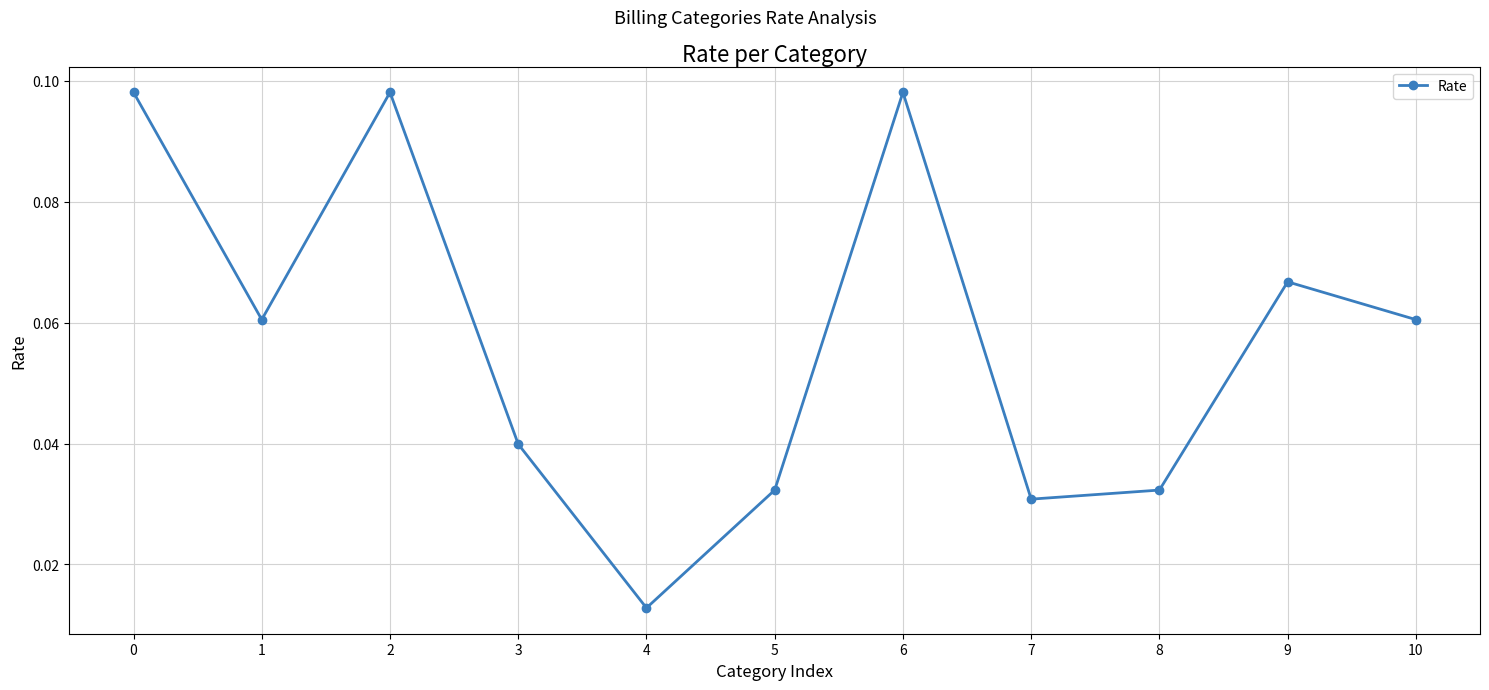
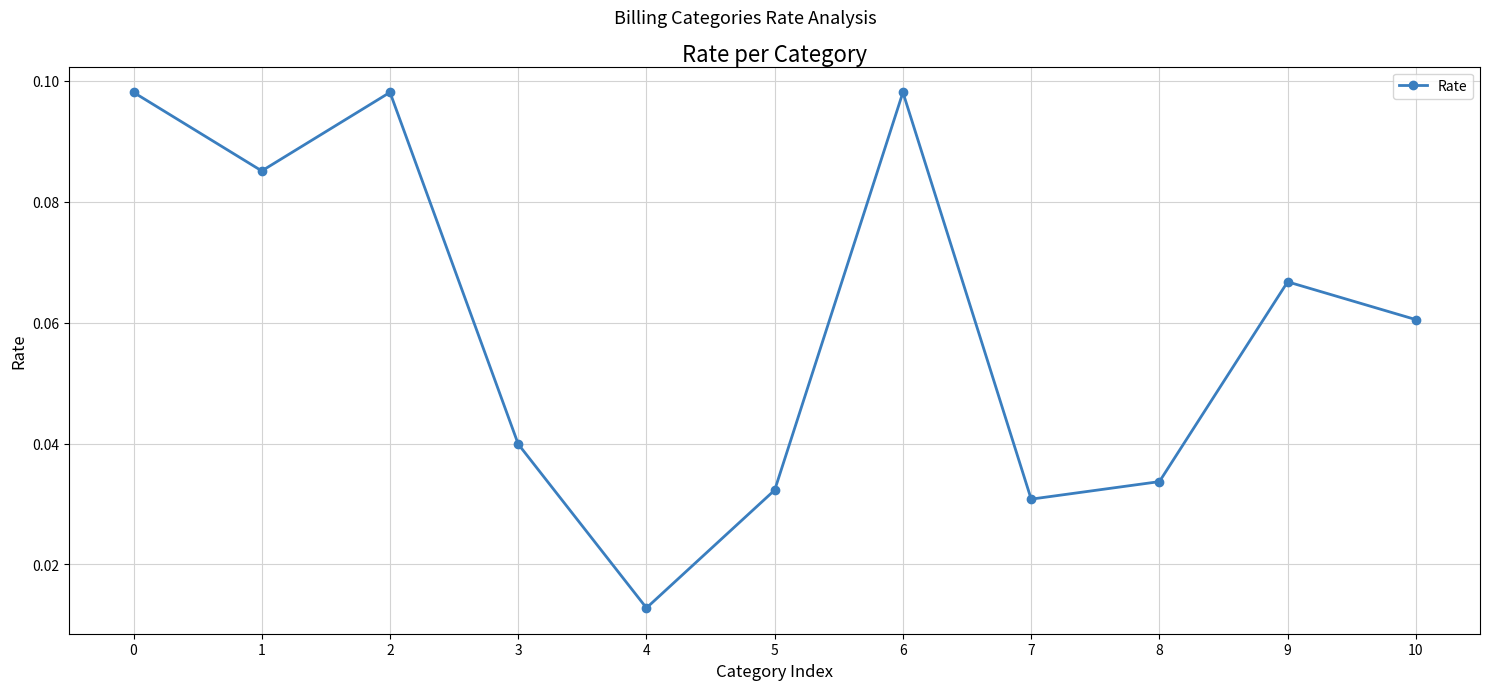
1: 0.061 -> 0.085
8: 0.032 -> 0.034
